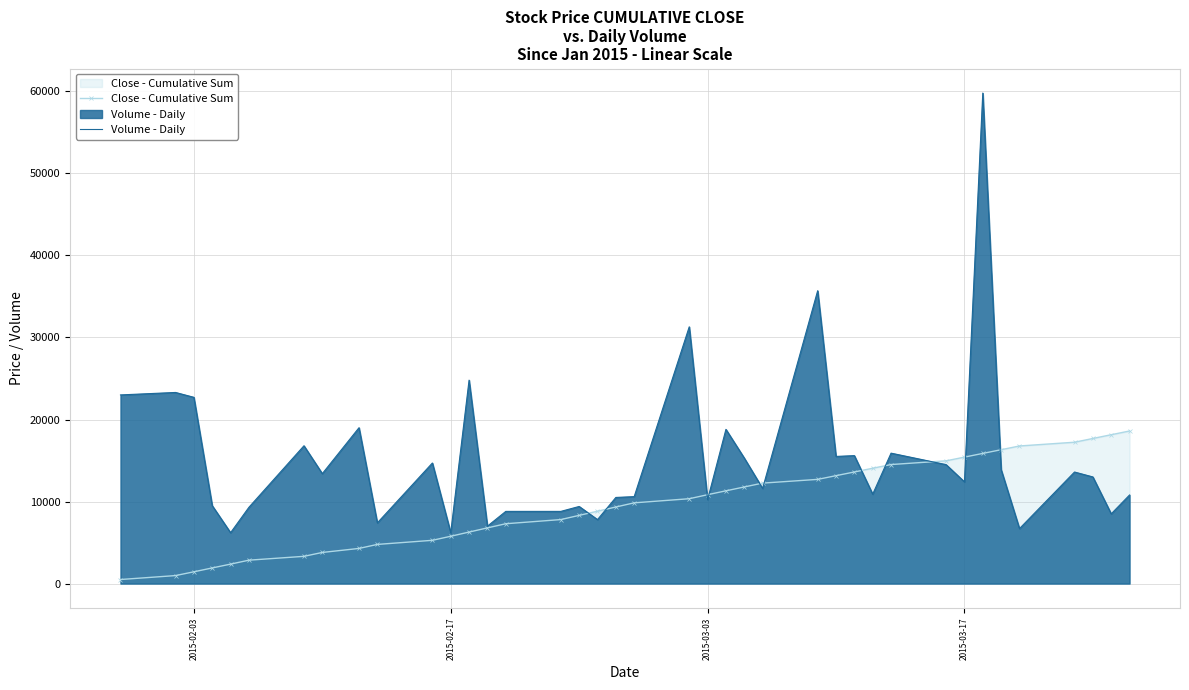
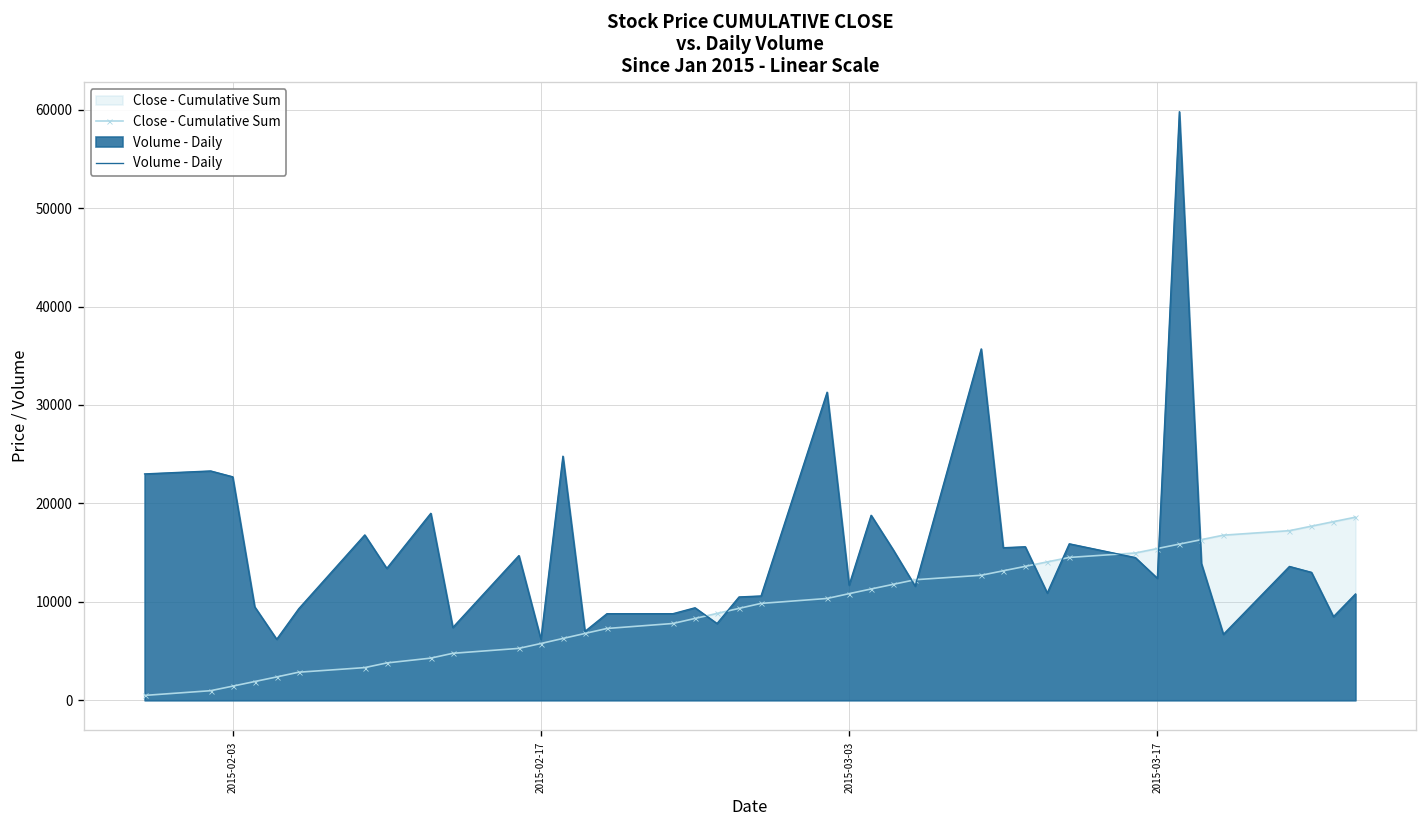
Volume - Daily, 2015-03-03: 10000 -> 12000
